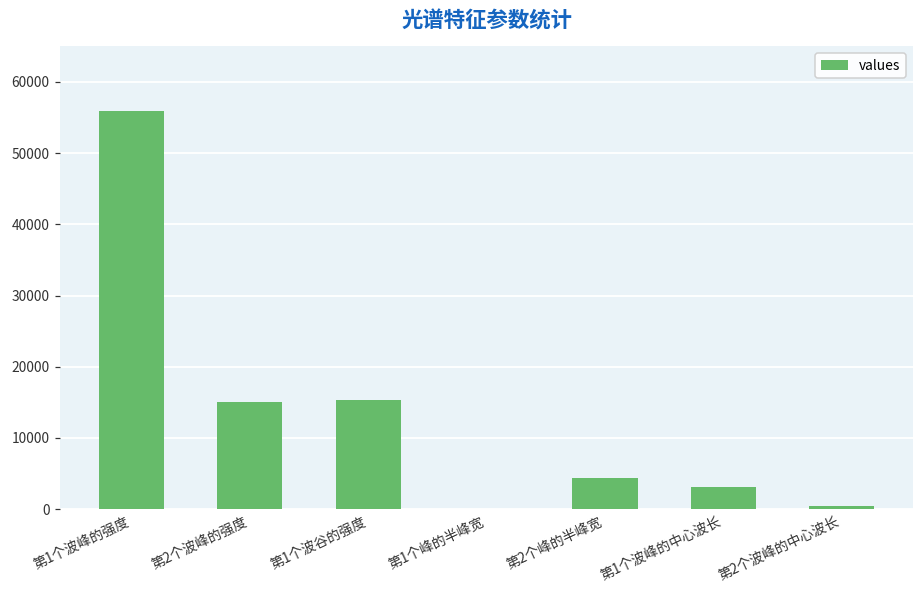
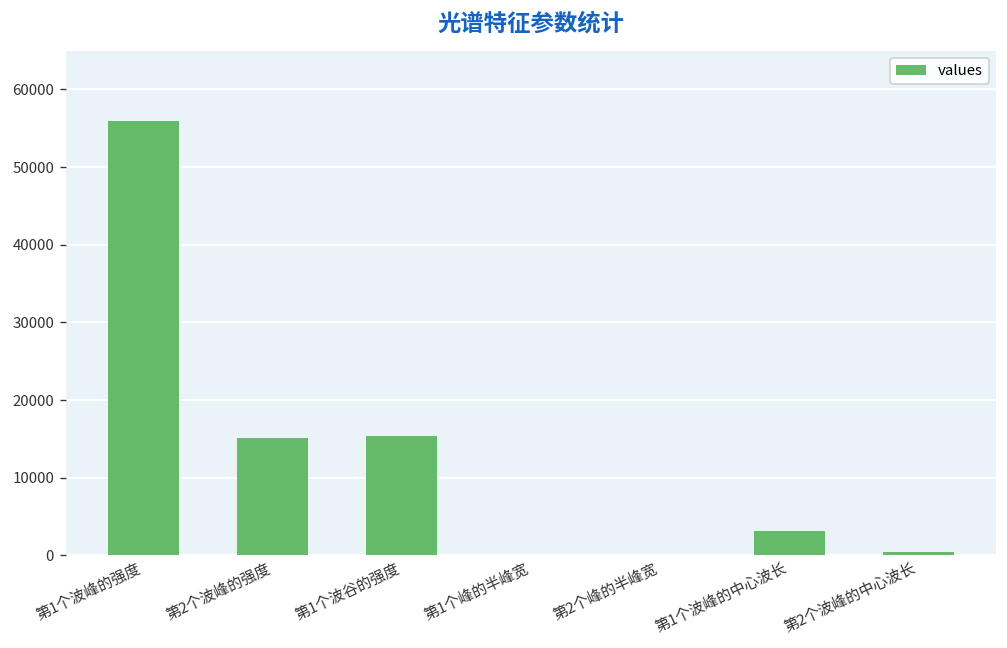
第2个峰的半峰宽: 4000 -> 0
